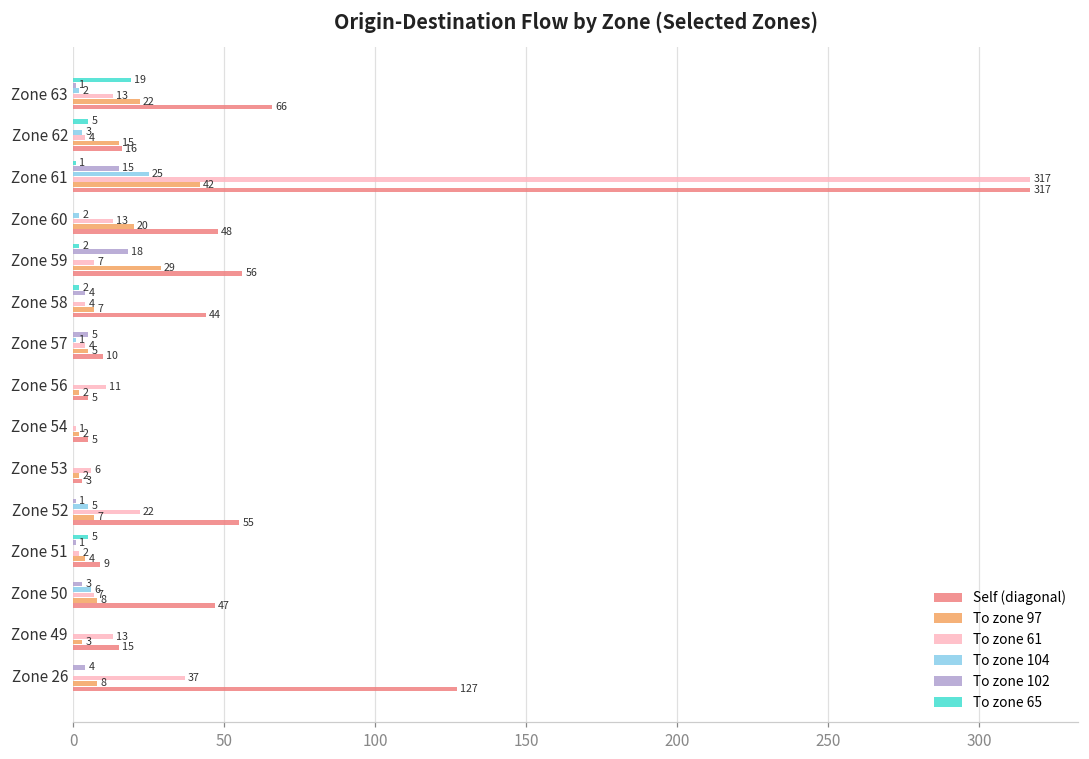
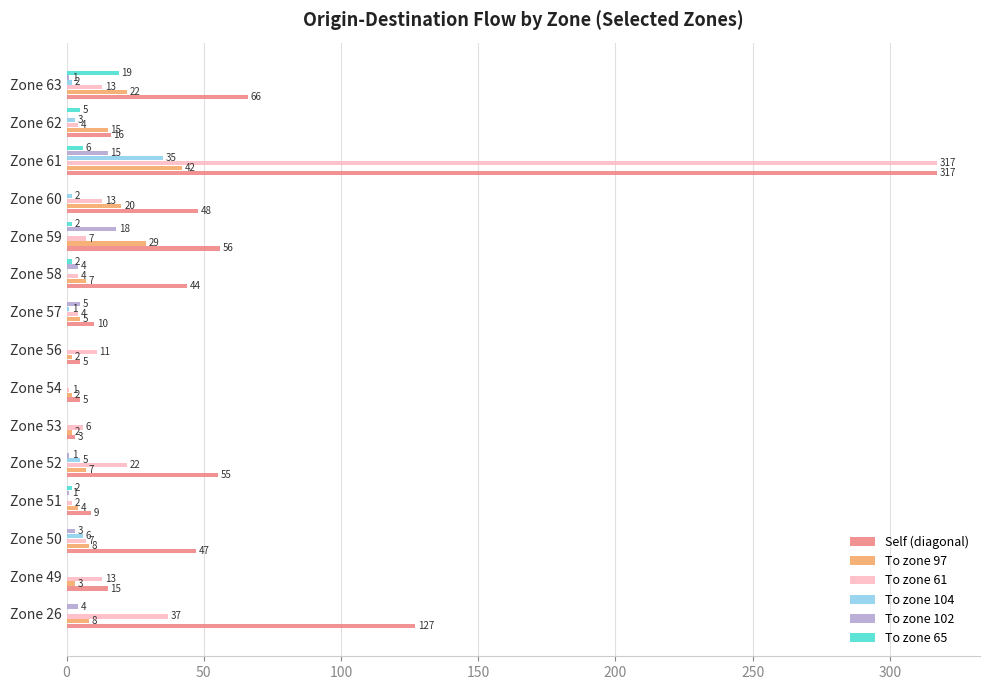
To zone 65, Zone 61: 1 -> 6
To zone 104, Zone 61: 25 -> 35
To zone 65, Zone 51: 5 -> 2
